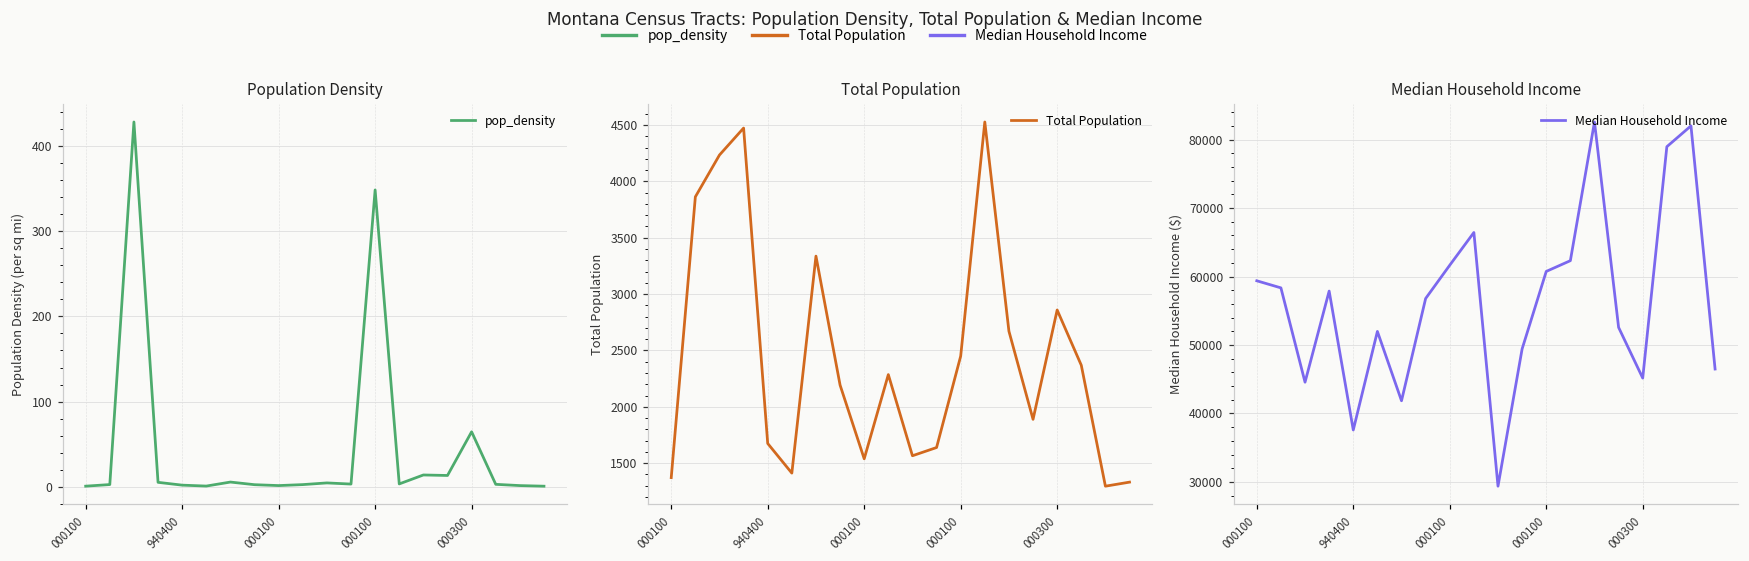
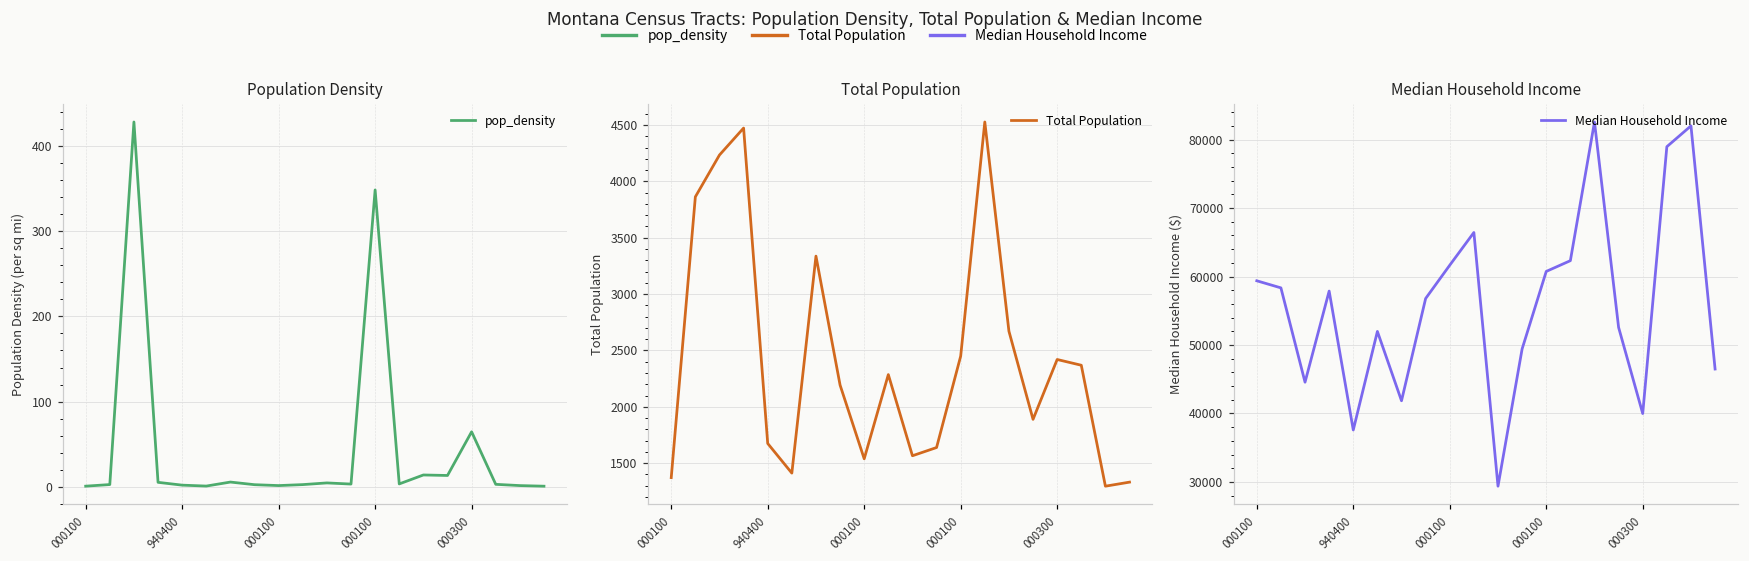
Total Population, 000300: 2860 -> 2420
Median Household Income, 000300: 45000 -> 40000
